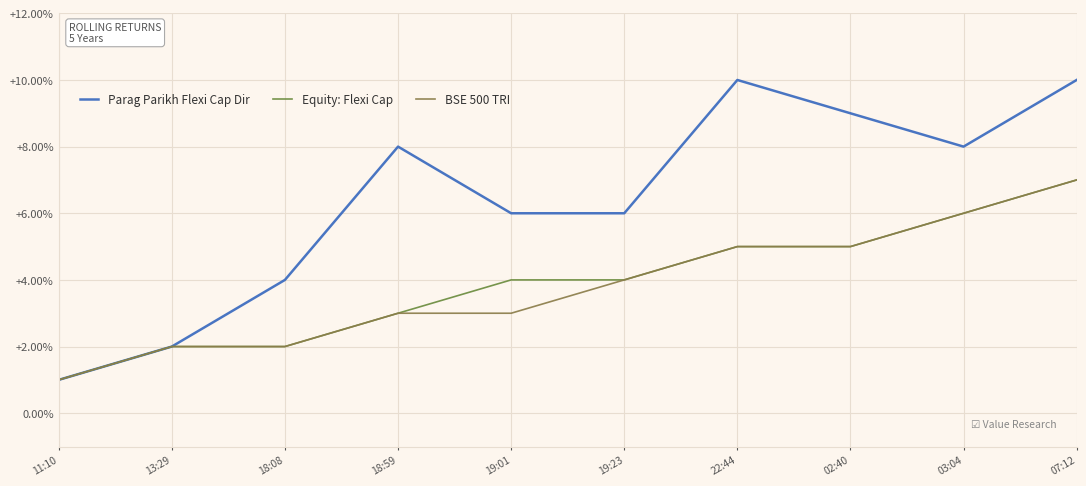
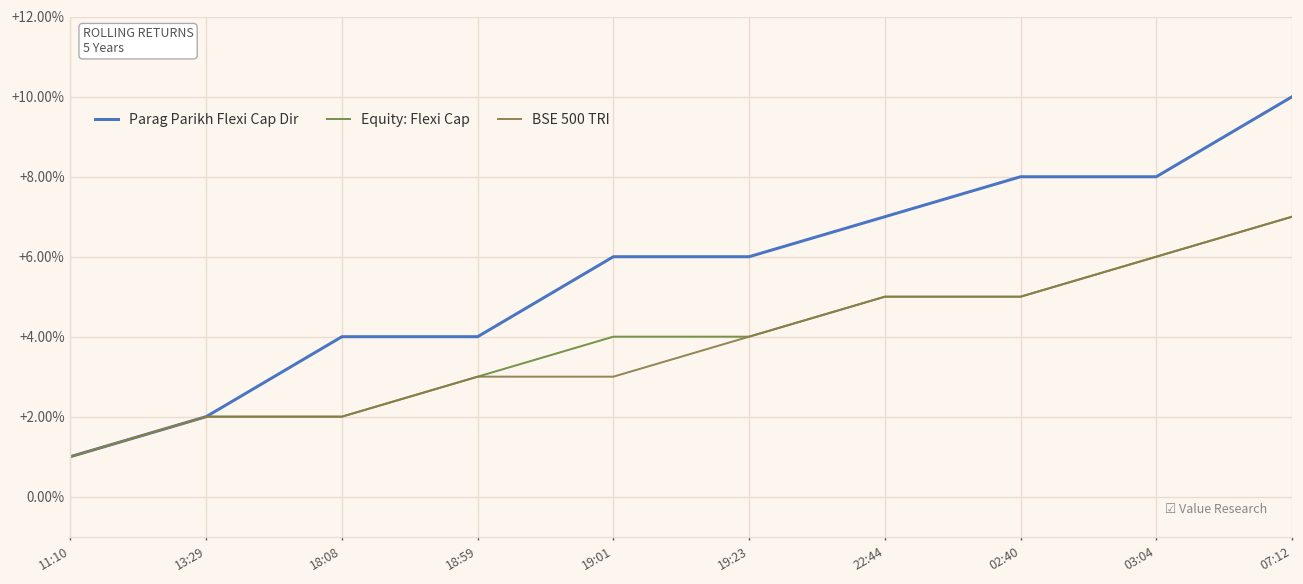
Parag Parikh Flexi Cap Dir, 18:59: +8% -> +4%
Parag Parikh Flexi Cap Dir, 22:44: +10% -> +7%
Parag Parikh Flexi Cap Dir, 02:40: +9% -> +8%
